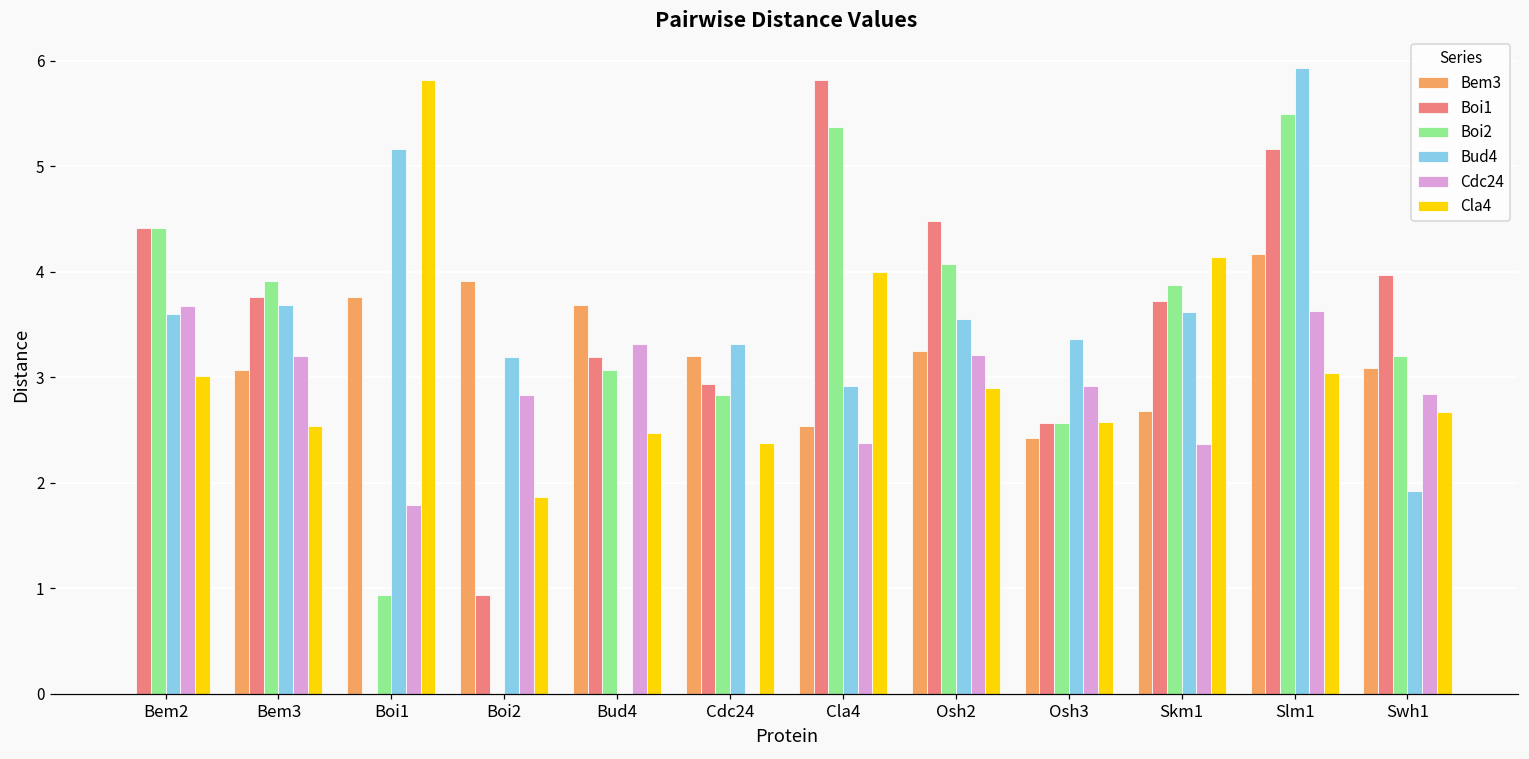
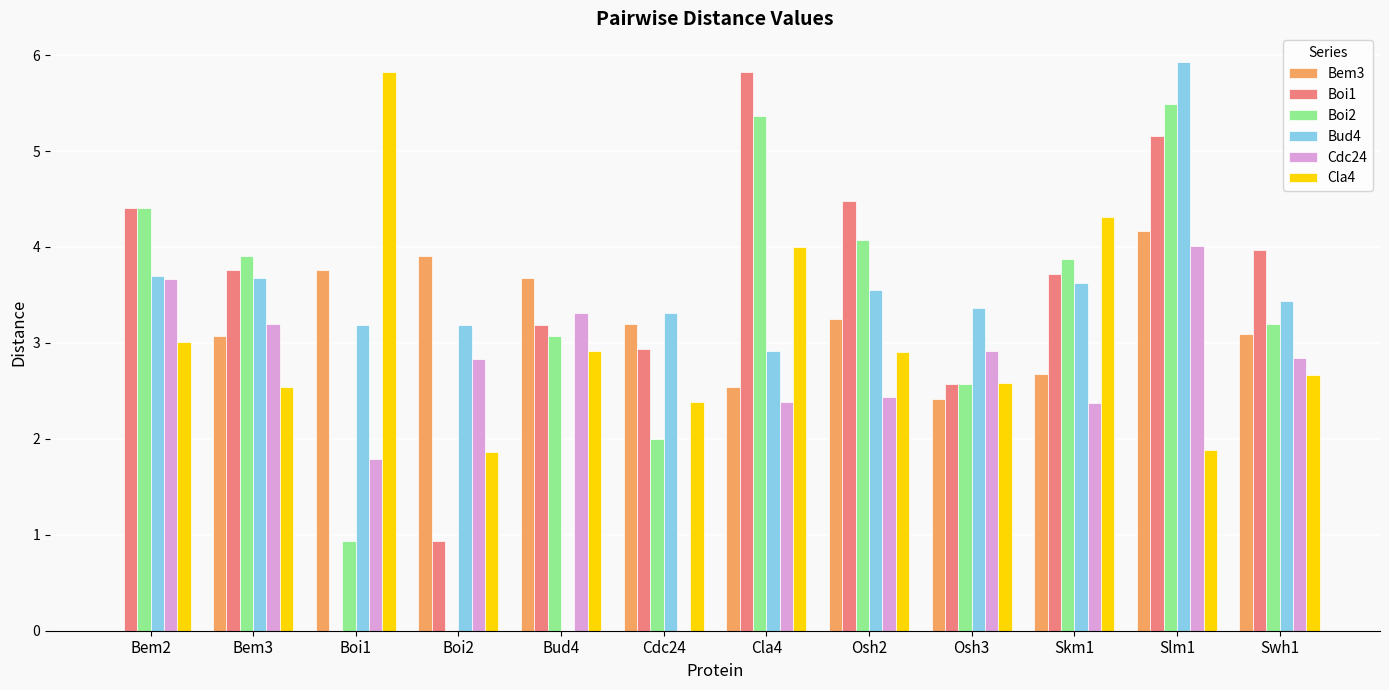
Bud4, Bem2: 3.6 -> 3.7
Bud4, Boi1: 5.2 -> 3.2
Cla4, Bud4: 2.5 -> 2.9
Boi2, Cdc24: 2.8 -> 2.0
Cdc24, Osh2: 3.2 -> 2.4
Cla4, Skm1: 4.1 -> 4.3
Cdc24, Slm1: 3.6 -> 4.0
Cla4, Slm1: 3.0 -> 1.9
Bud4, Swh1: 1.9 -> 3.4
